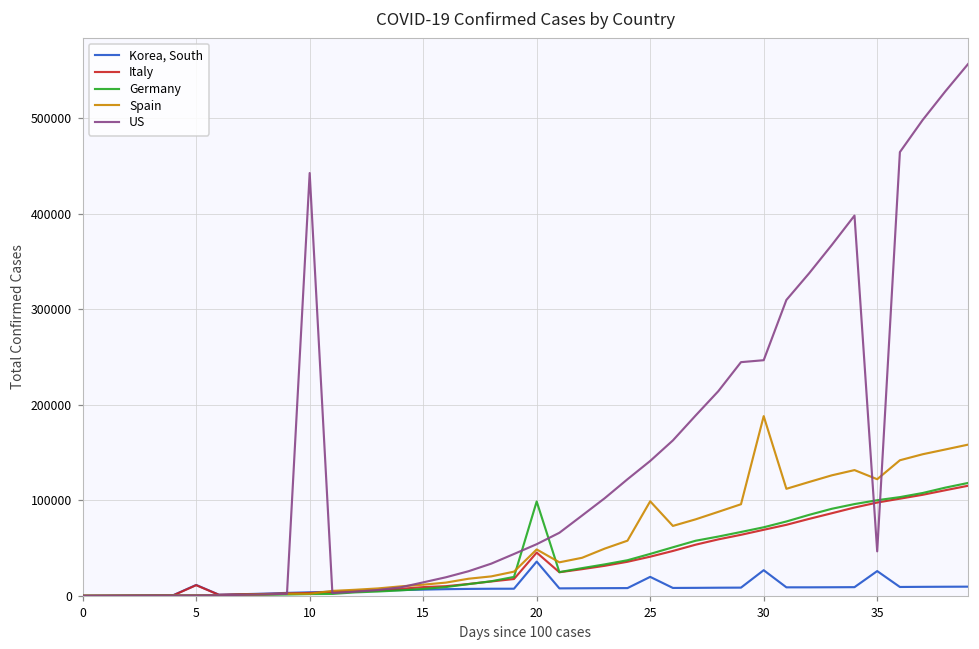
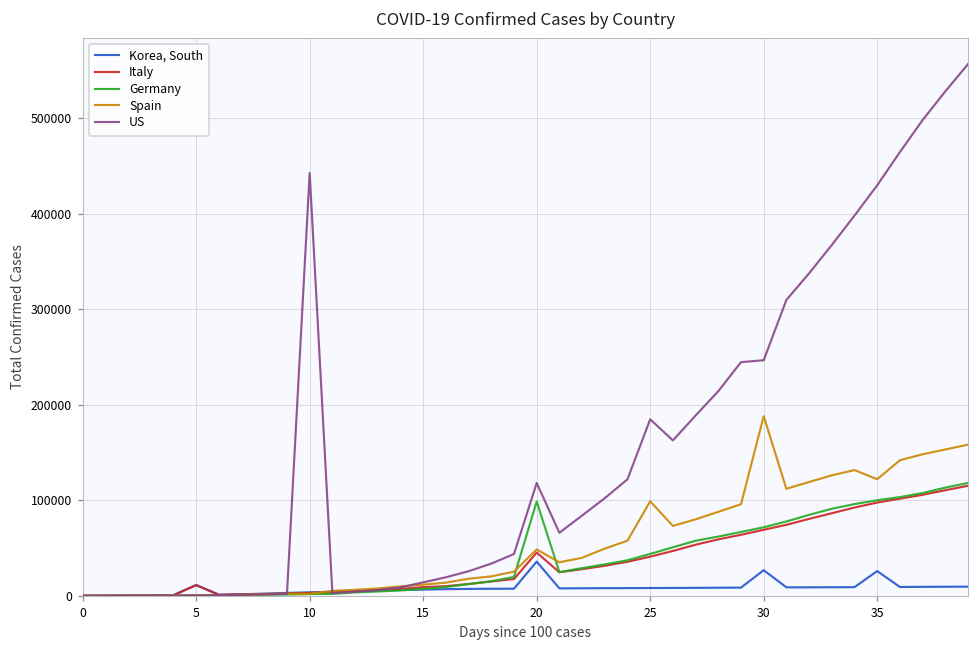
US, 20: 50000 -> 120000
Korea, South, 25: 20000 -> 10000
US, 25: 140000 -> 180000
US, 35: 50000 -> 430000
